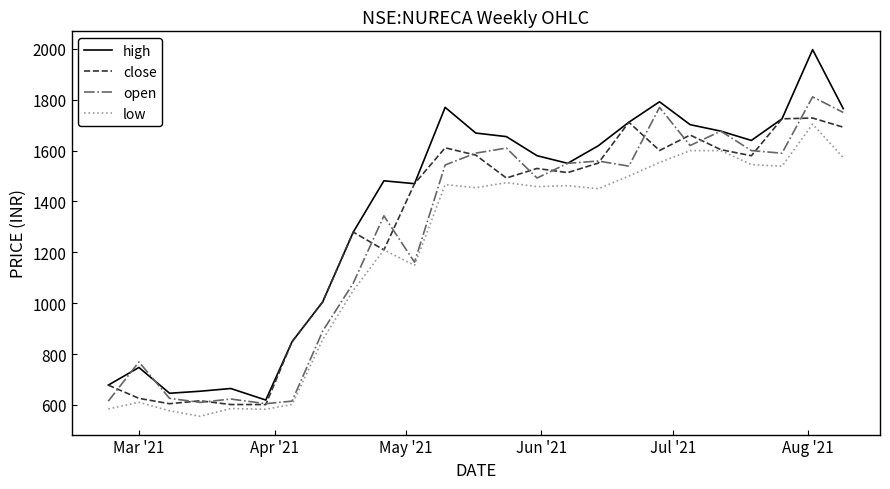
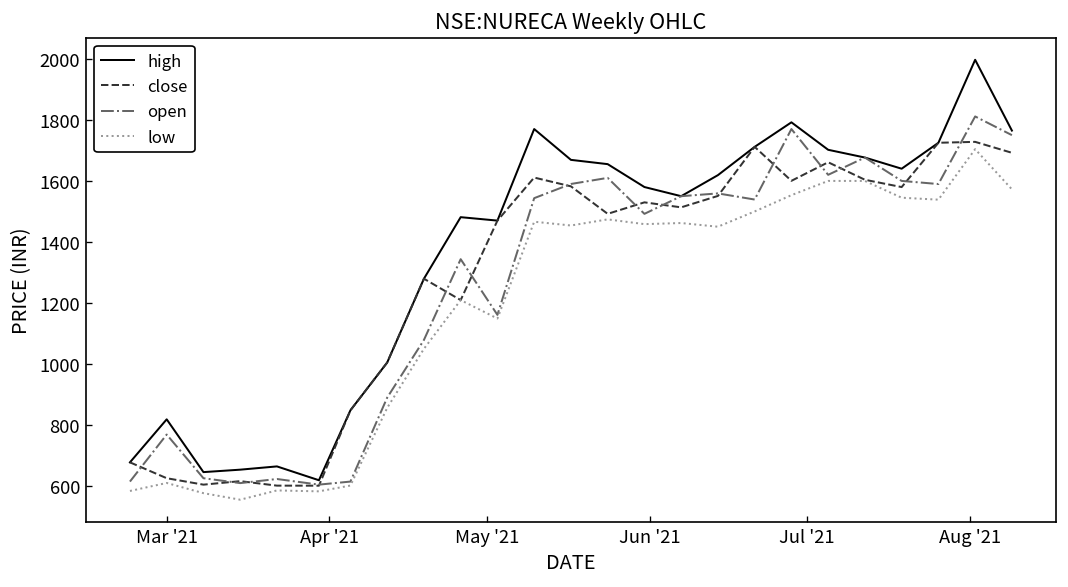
high, Mar '21: 750 -> 820
